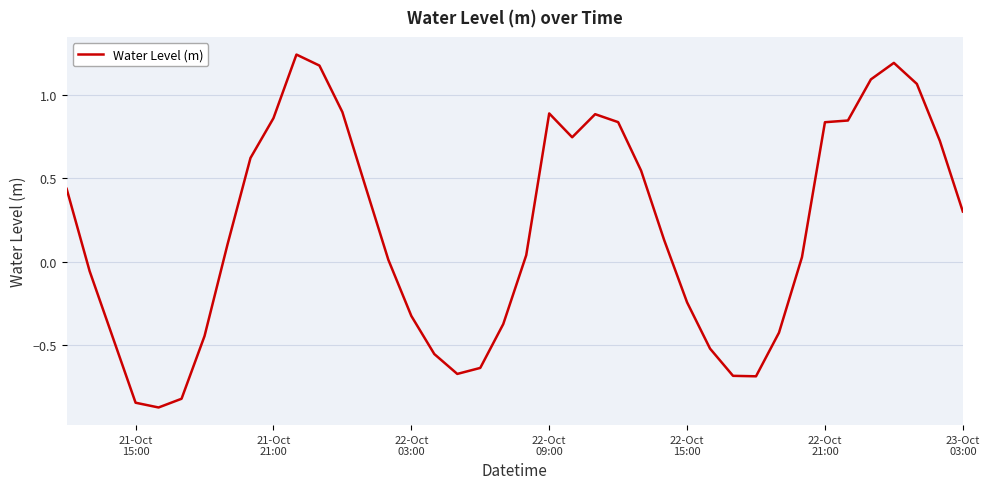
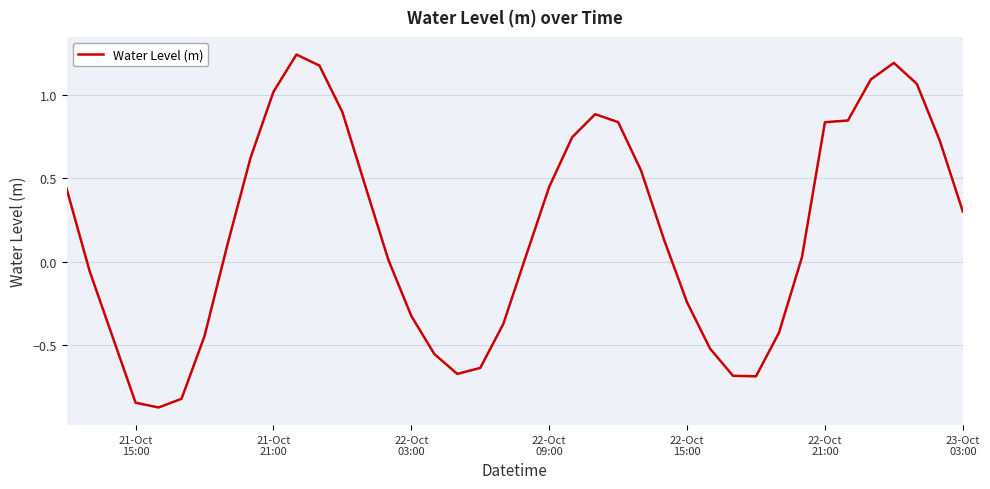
21-Oct 21:00: 0.86 -> 1.02
22-Oct 09:00: 0.89 -> 0.45
